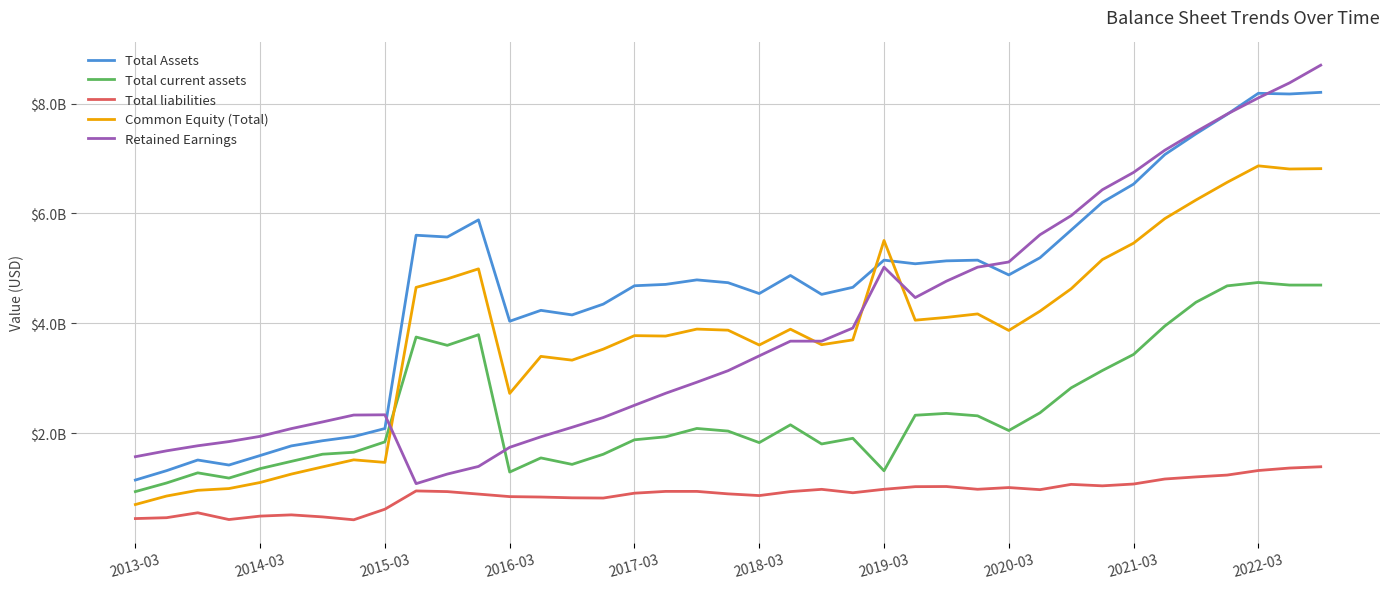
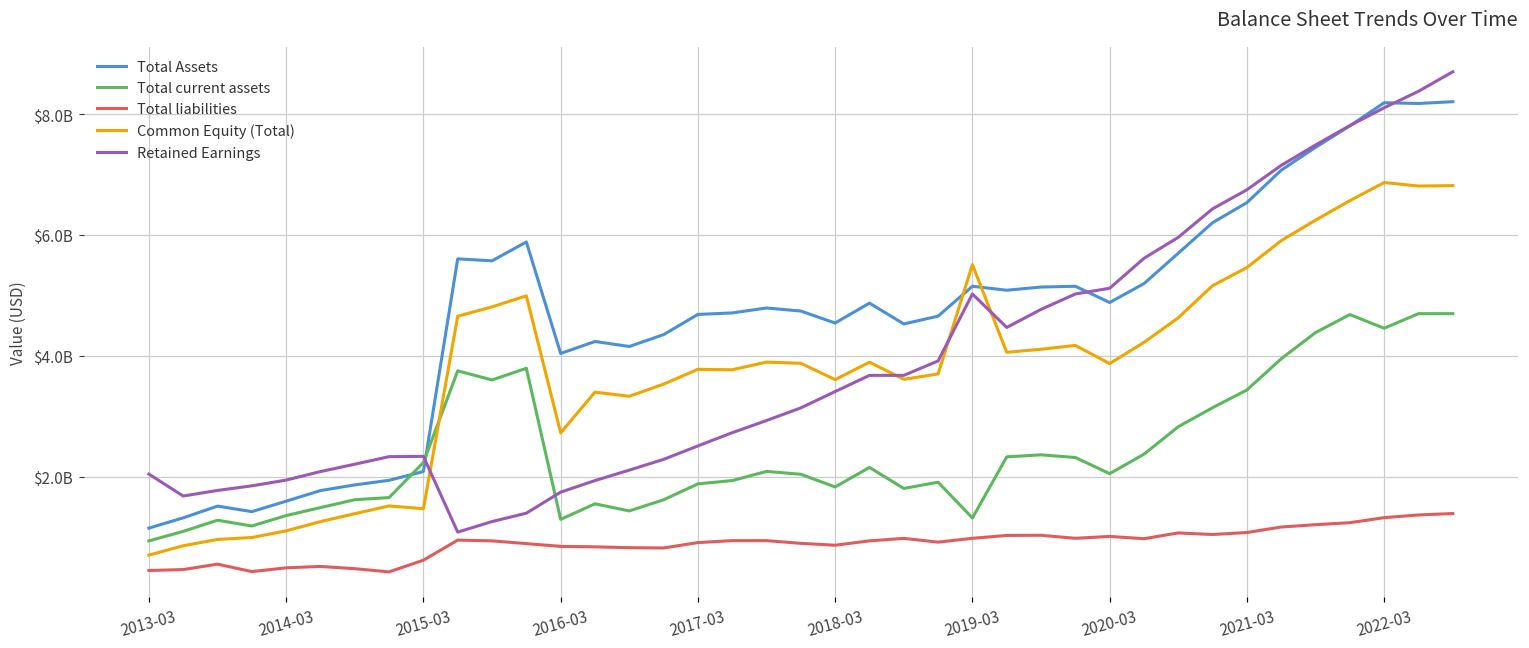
Retained Earnings, 2013-03: $1600000000 -> $2000000000
Total current assets, 2015-03: $1800000000 -> $2200000000
Total current assets, 2022-03: $4700000000 -> $4500000000
